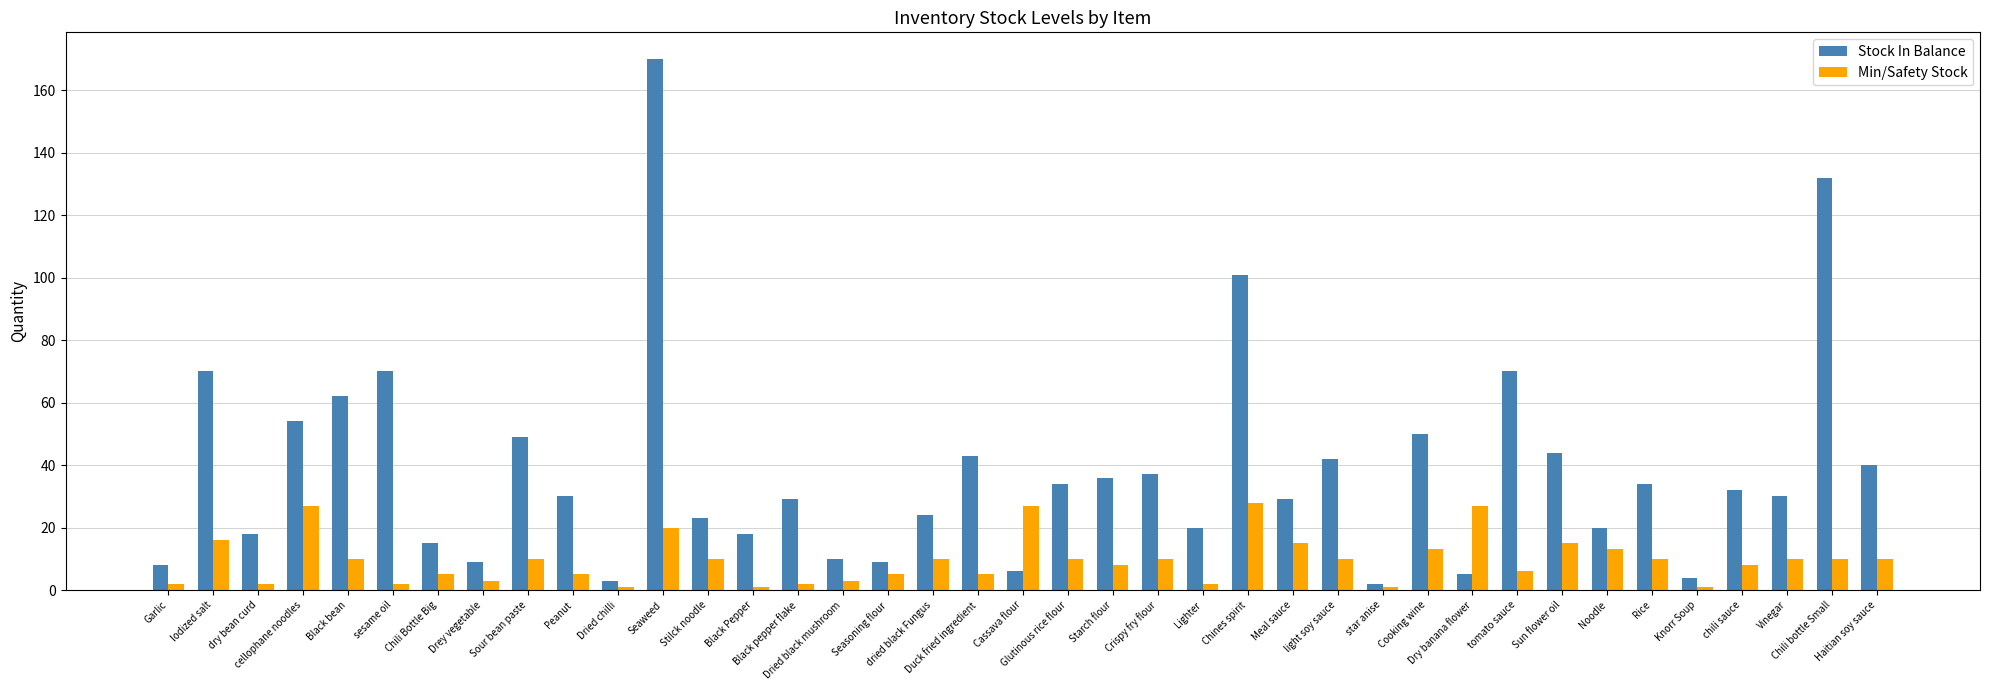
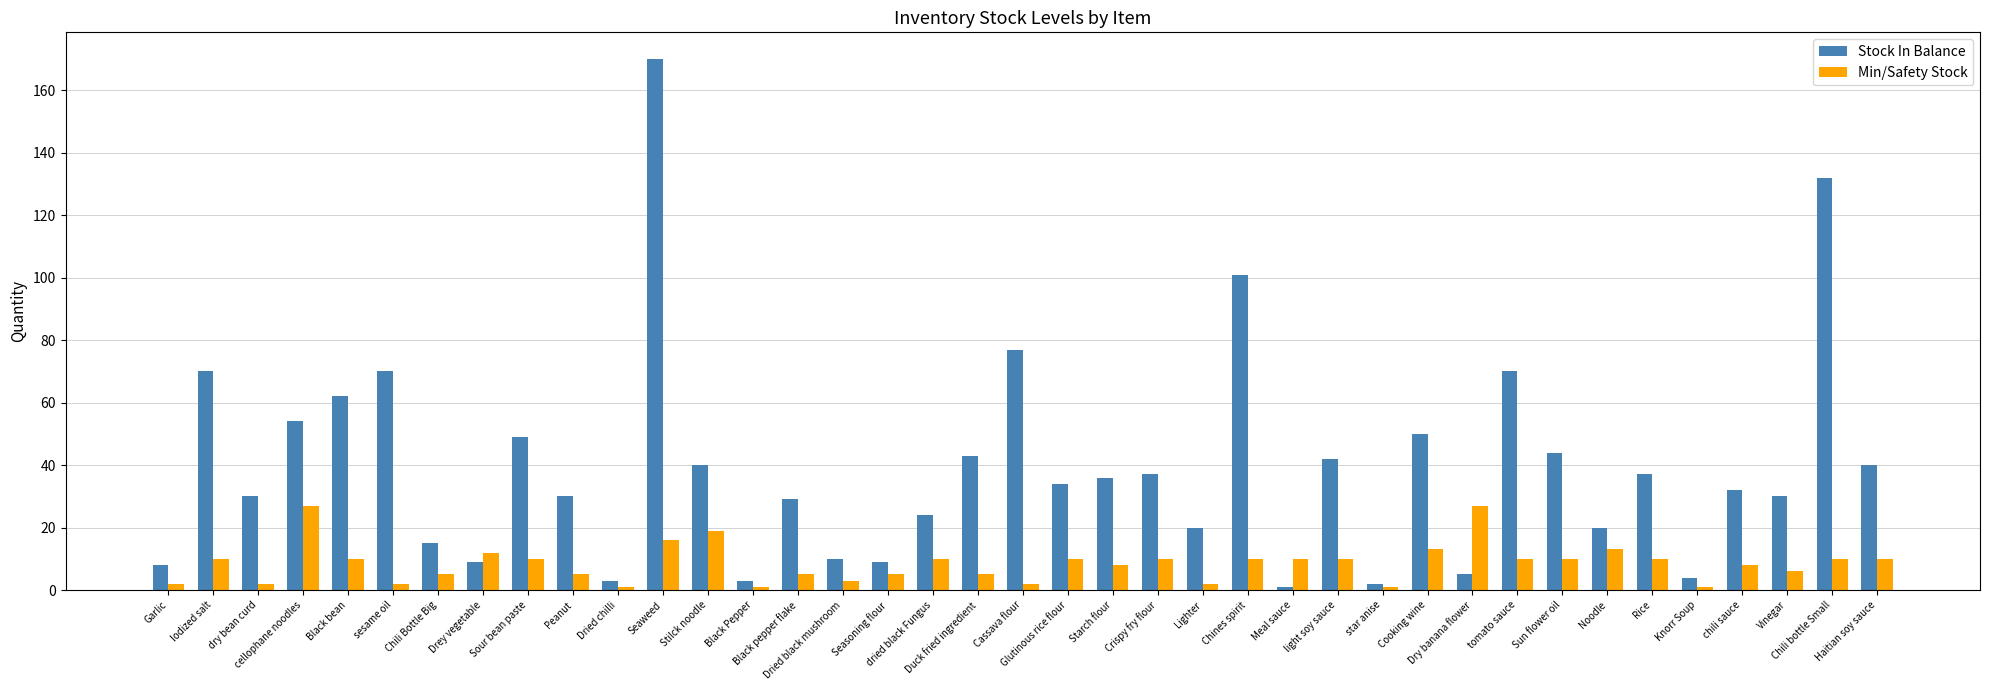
Min/Safety Stock, Iodized salt: 16 -> 10
Stock In Balance, dry bean curd: 18 -> 30
Min/Safety Stock, Drey vegetable: 3 -> 12
Min/Safety Stock, Seaweed: 20 -> 16
Stock In Balance, Stilck noodle: 23 -> 40
Min/Safety Stock, Stilck noodle: 10 -> 19
Stock In Balance, Black Pepper: 18 -> 3
Min/Safety Stock, Black pepper flake: 2 -> 5
Stock In Balance, Cassava flour: 6 -> 77
Min/Safety Stock, Cassava flour: 27 -> 2
Min/Safety Stock, Chines spirit: 28 -> 10
Stock In Balance, Meal sauce: 29 -> 1
Min/Safety Stock, Meal sauce: 15 -> 10
Min/Safety Stock, tomato sauce: 6 -> 10
Min/Safety Stock, Sun flower oil: 15 -> 10
Stock In Balance, Rice: 34 -> 37
Min/Safety Stock, Vinegar: 10 -> 6
